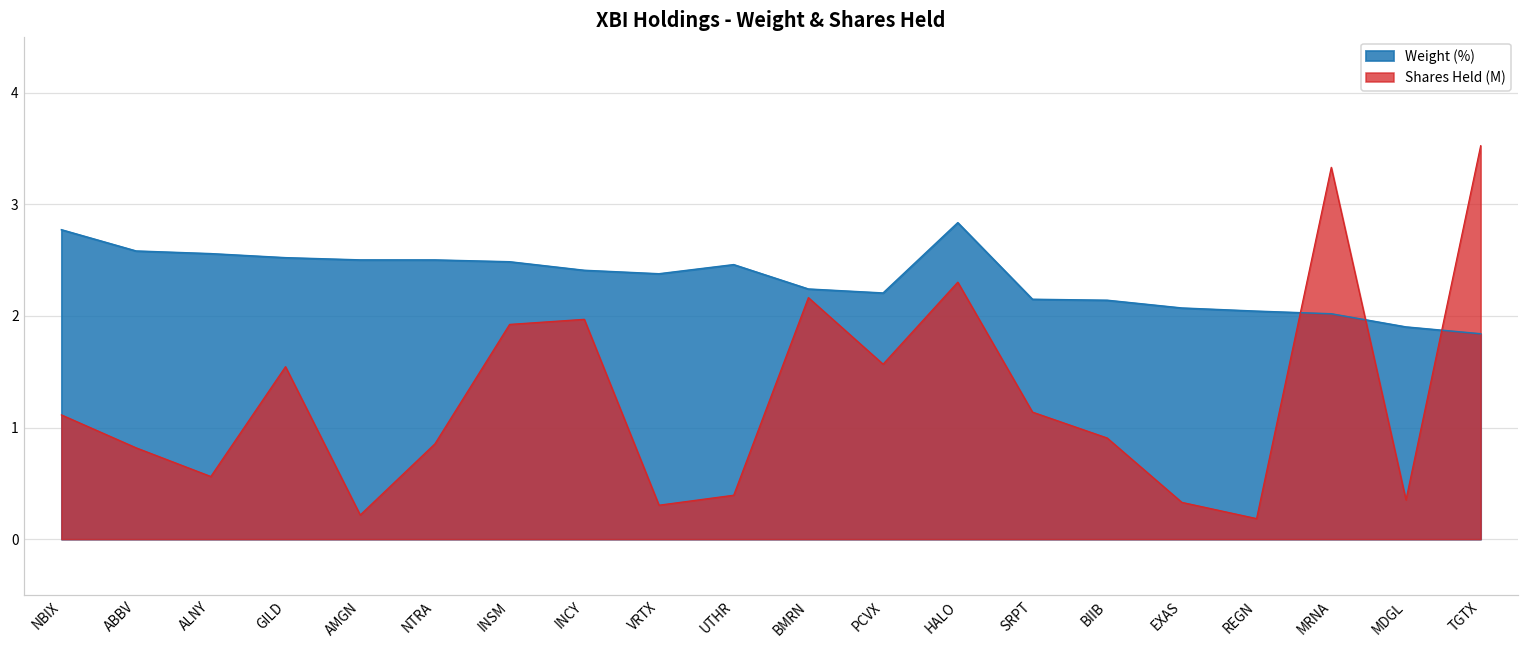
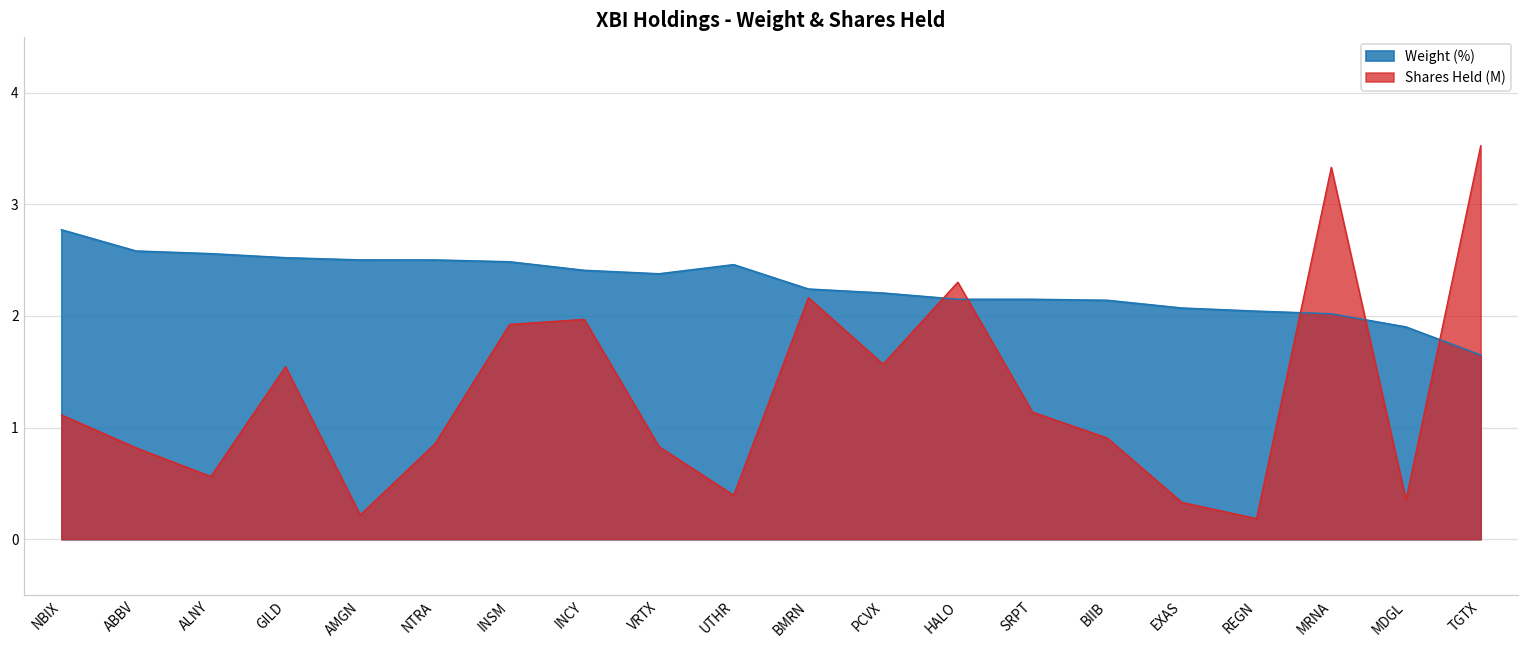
Shares Held (M), VRTX: 0.30 -> 0.83
Weight (%), HALO: 2.83 -> 2.15
Weight (%), TGTX: 1.84 -> 1.65
